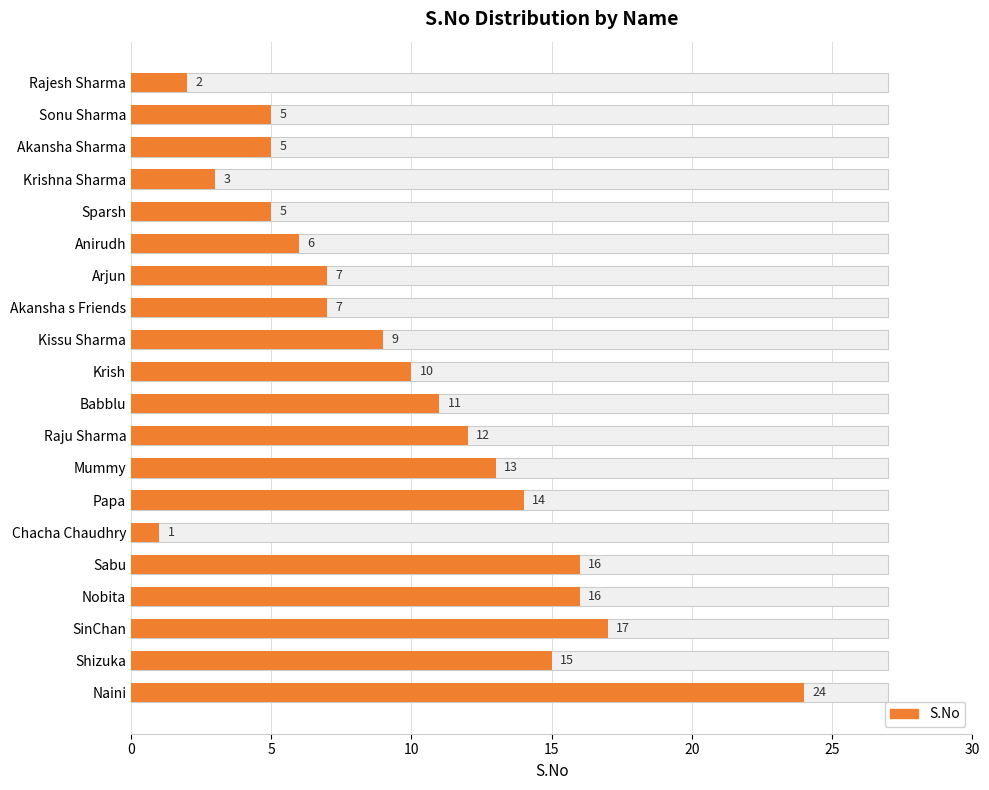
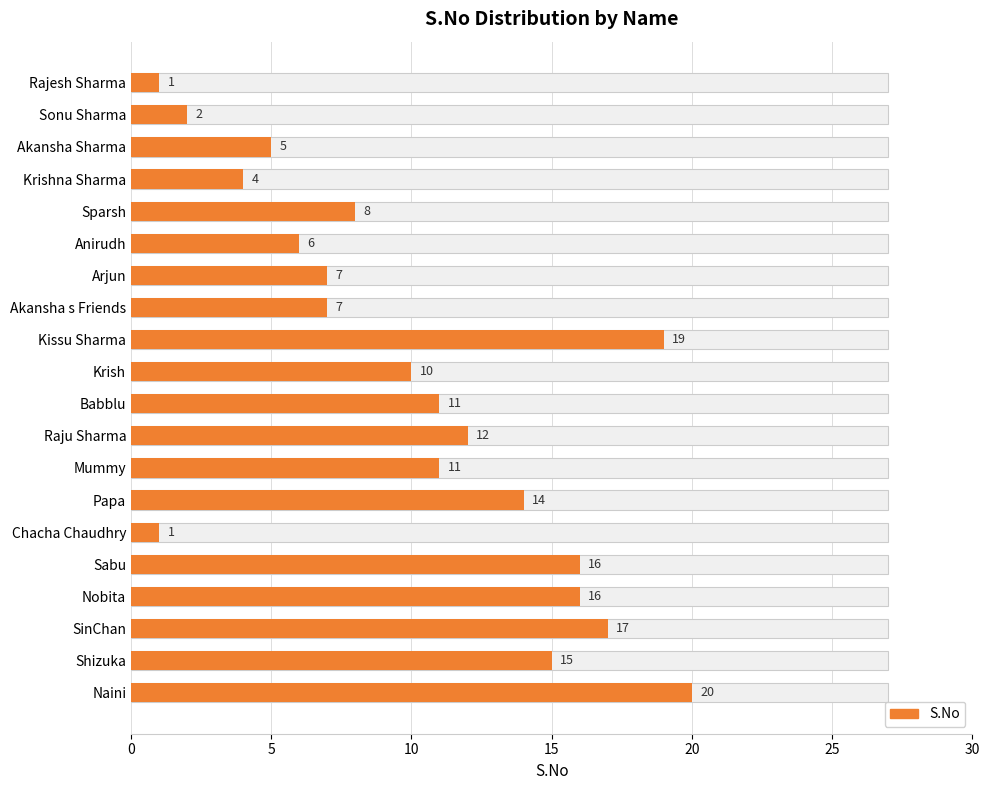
S.No, Rajesh Sharma: 2 -> 1
S.No, Sonu Sharma: 5 -> 2
S.No, Krishna Sharma: 3 -> 4
S.No, Sparsh: 5 -> 8
S.No, Kissu Sharma: 9 -> 19
S.No, Mummy: 13 -> 11
S.No, Naini: 24 -> 20
